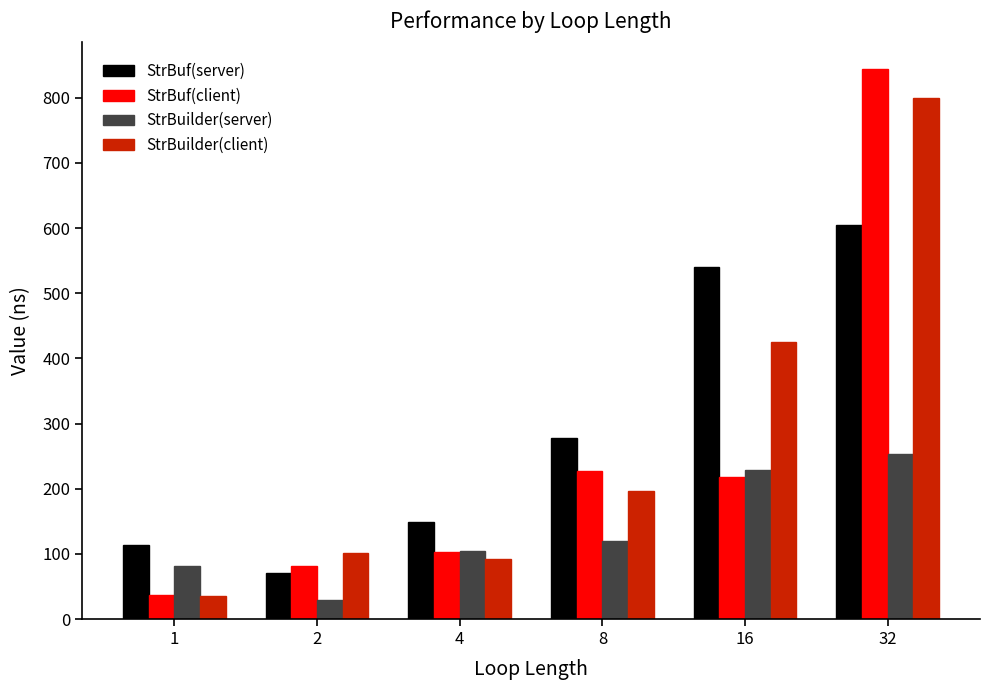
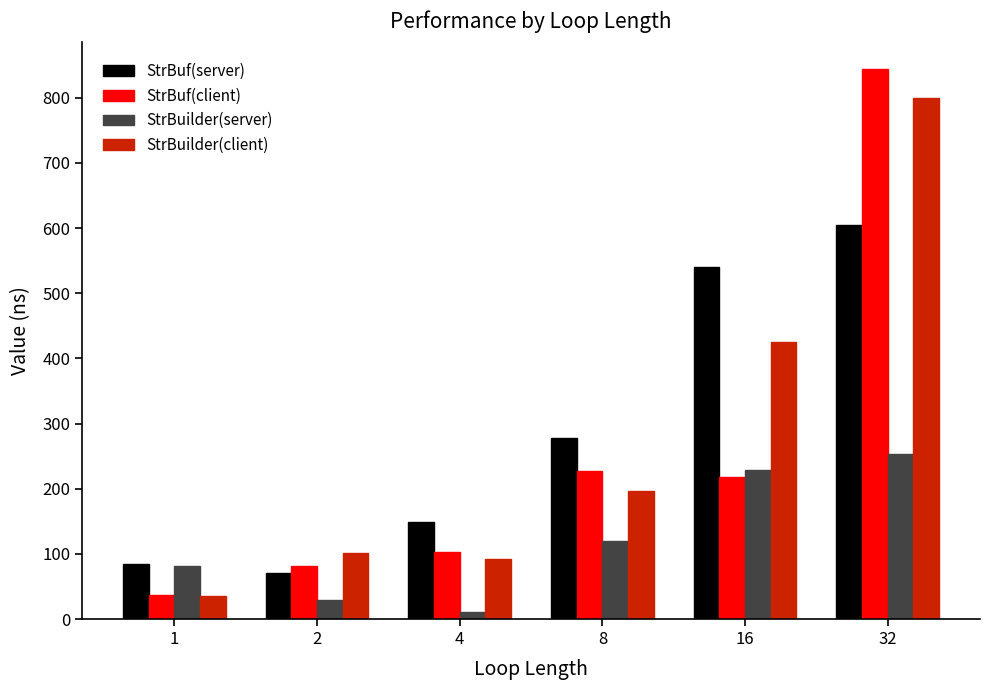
StrBuf(server), 1: 110 -> 90
StrBuilder(server), 4: 110 -> 10
